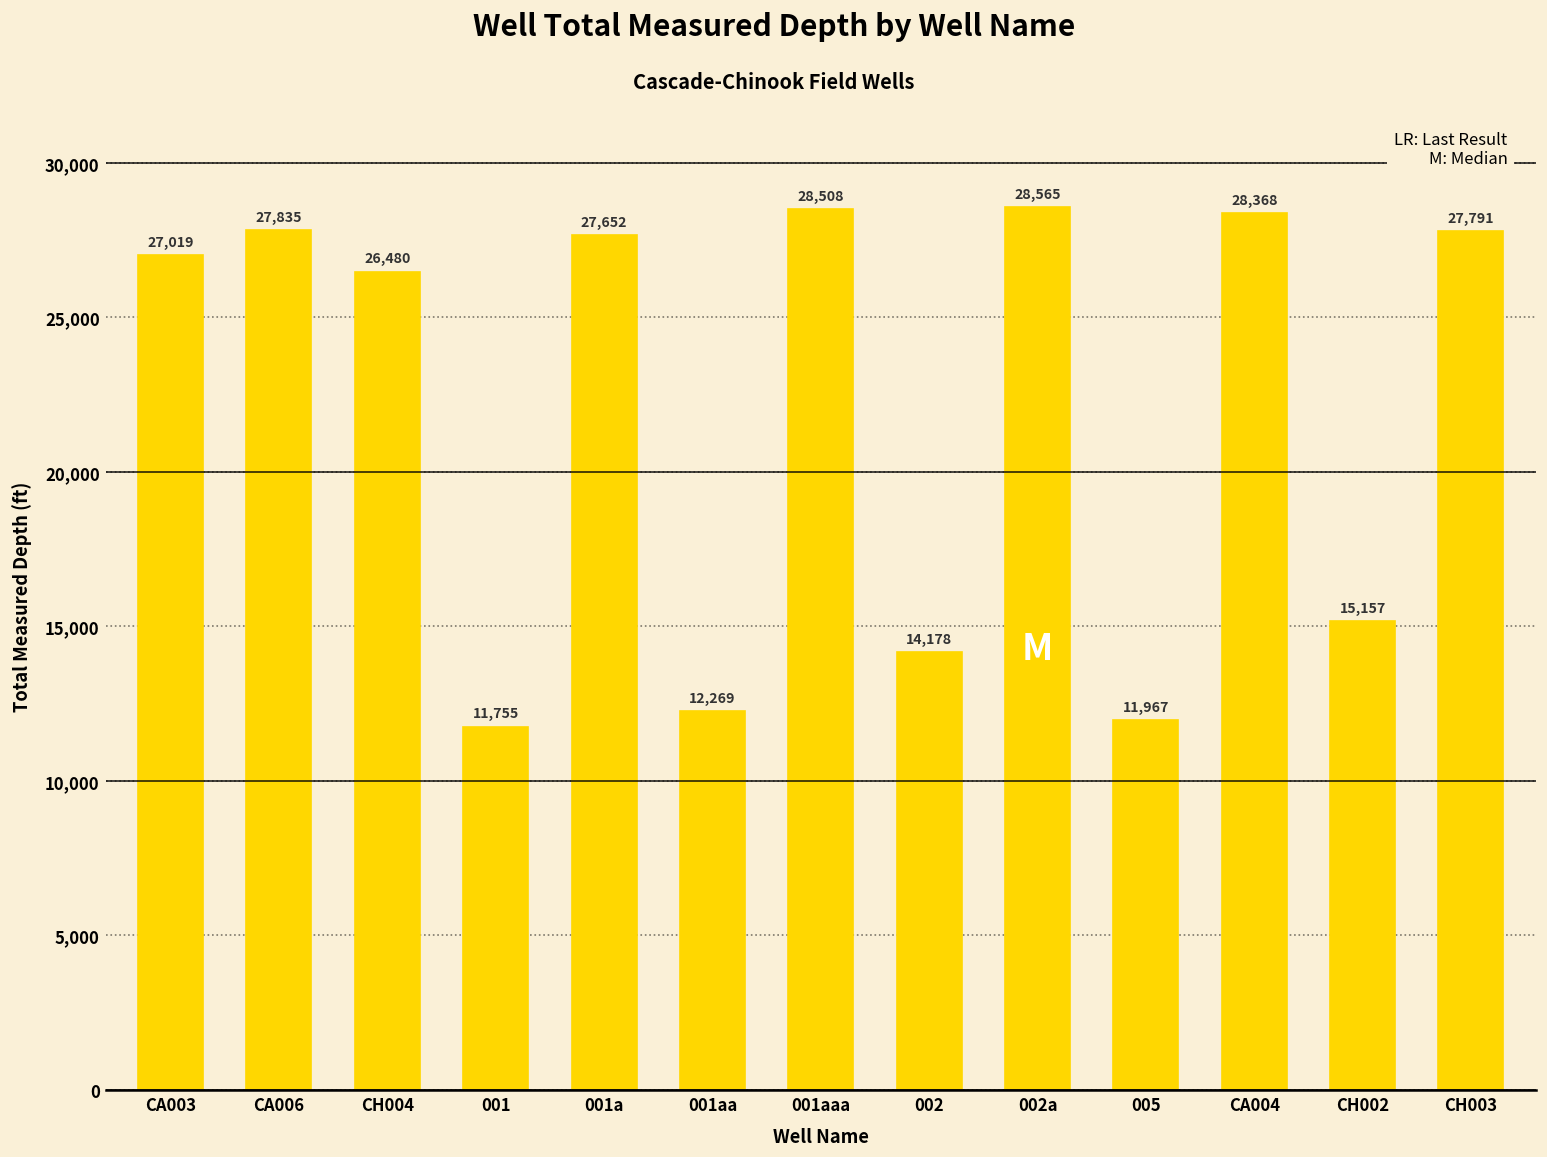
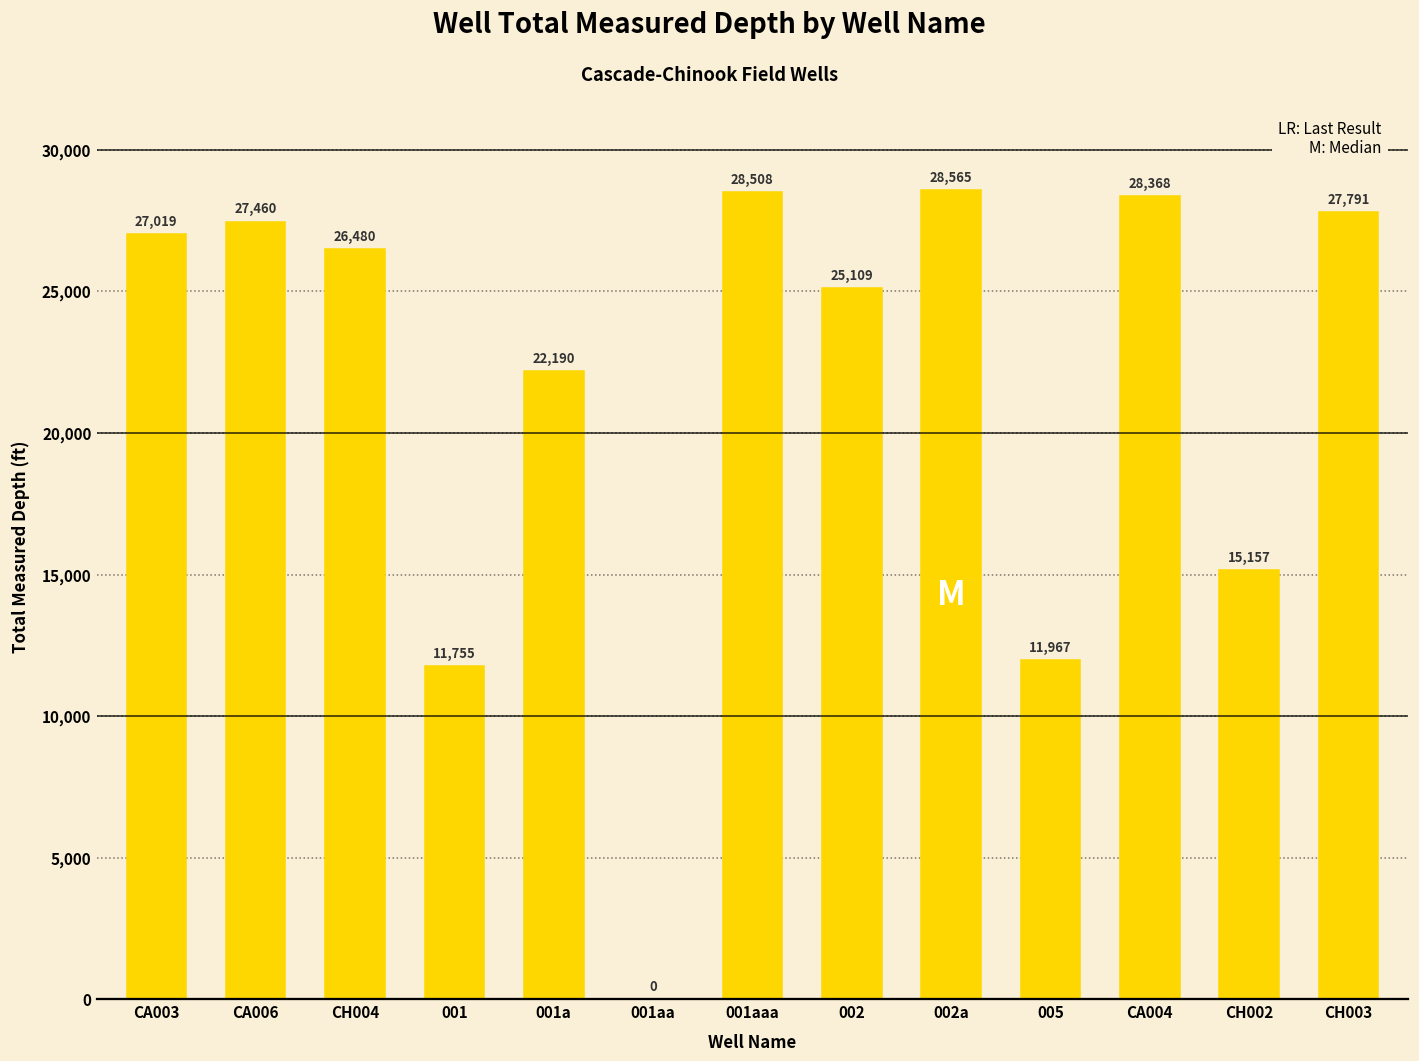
CA006: 27,835 -> 27,460
001a: 27,652 -> 22,190
001aa: 12,269 -> 0
002: 14,178 -> 25,109
